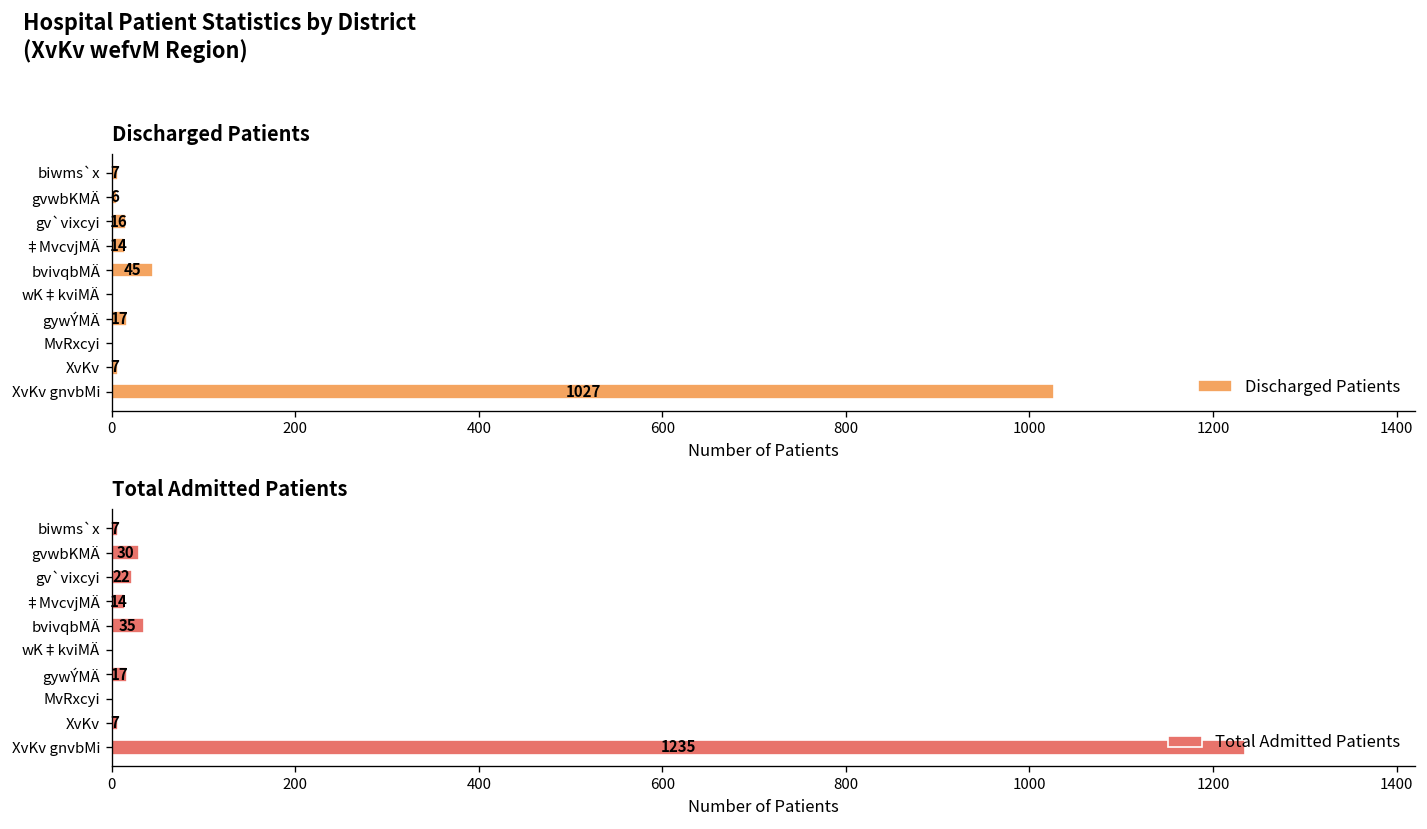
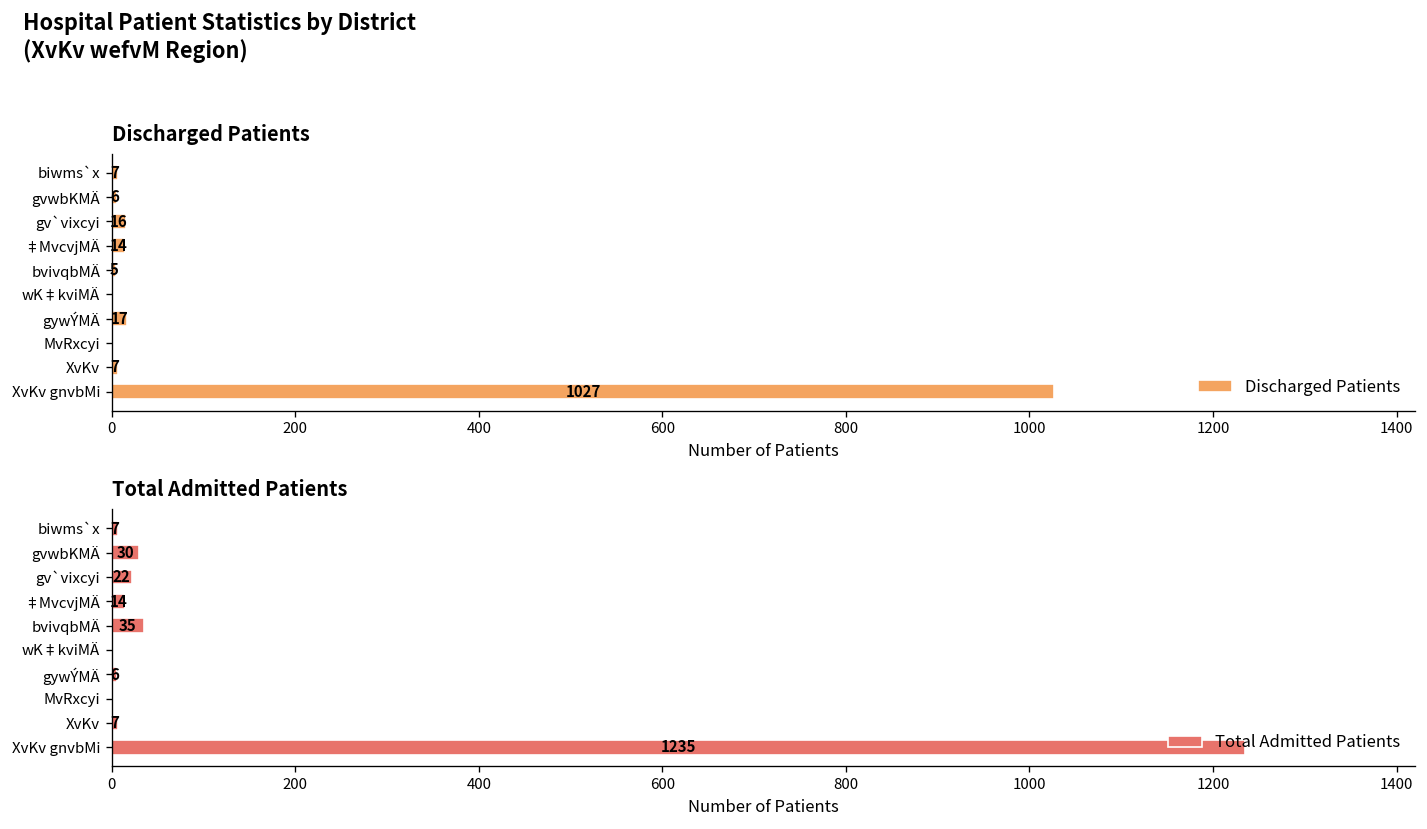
Discharged Patients, bvivqbMÄ: 45 -> 5
Total Admitted Patients, gywÝMÄ: 17 -> 6
